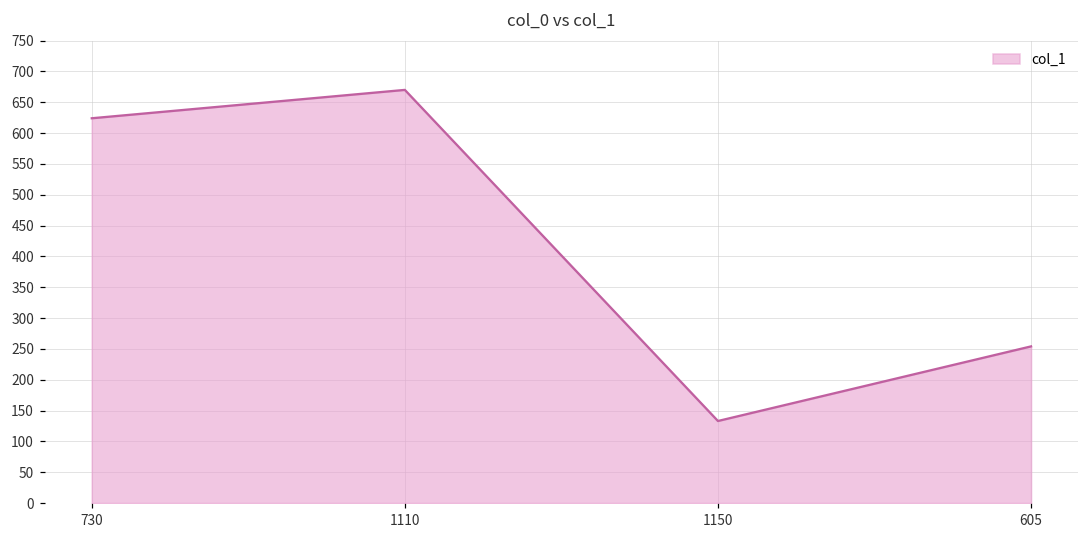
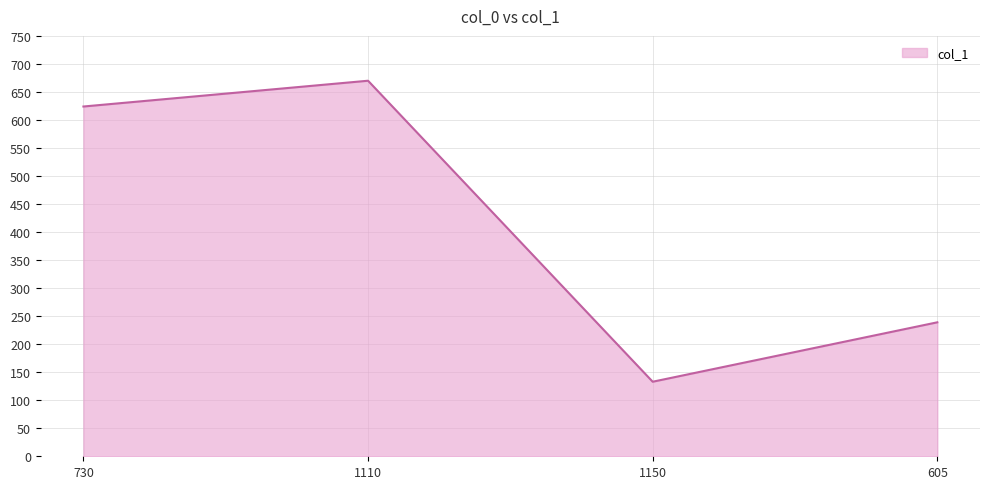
605: 250 -> 240
